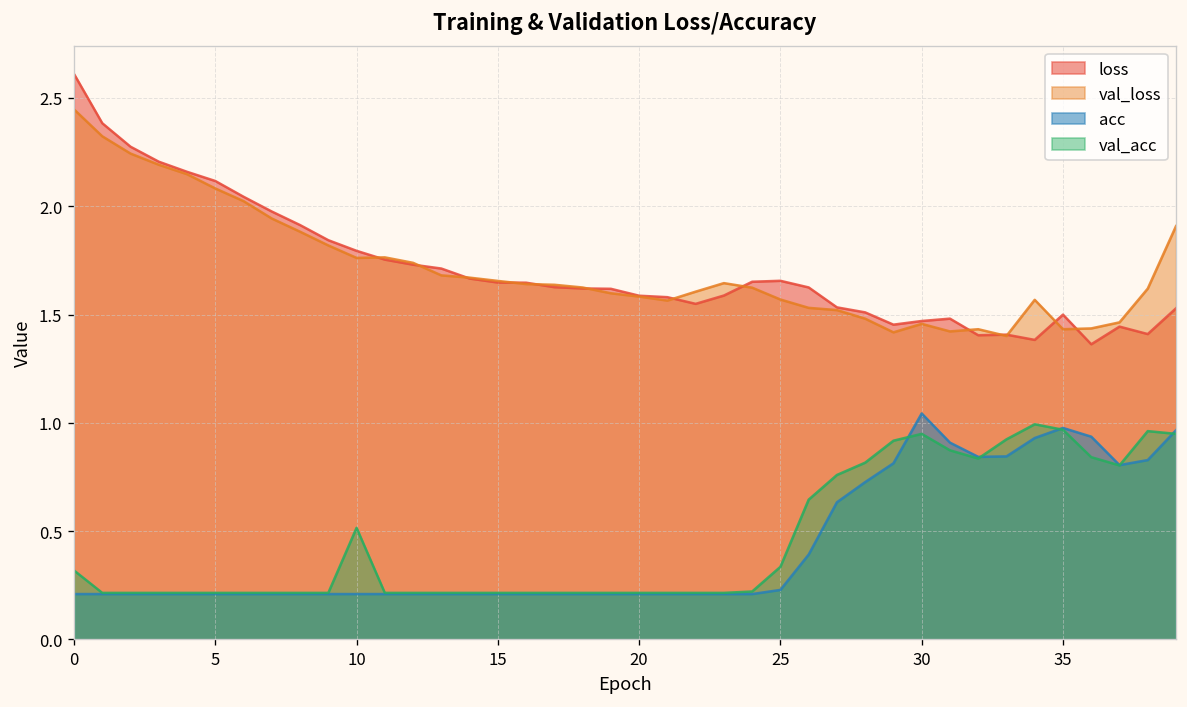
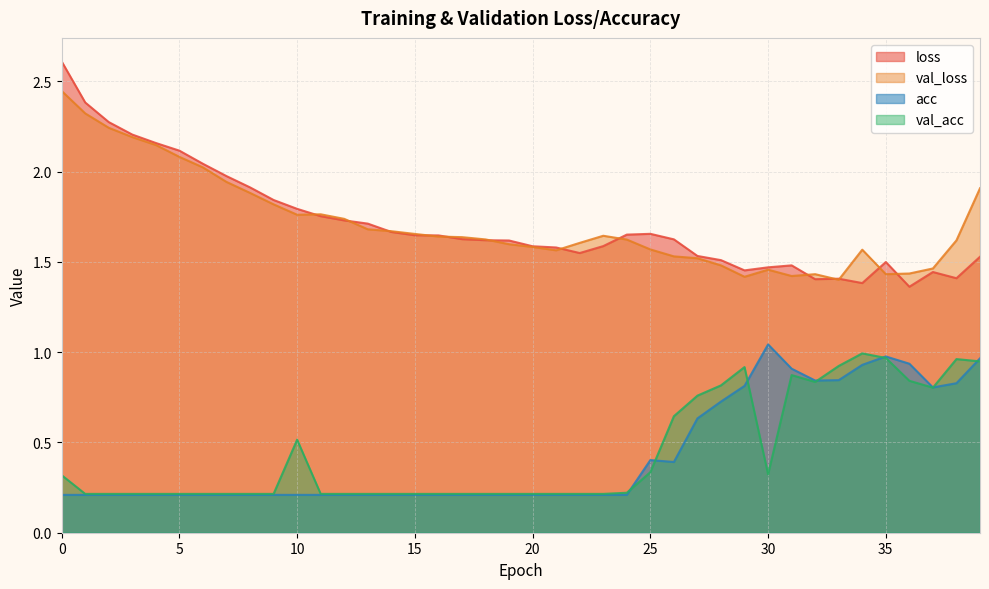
acc, 25: 0.23 -> 0.40
val_acc, 30: 0.95 -> 0.32
